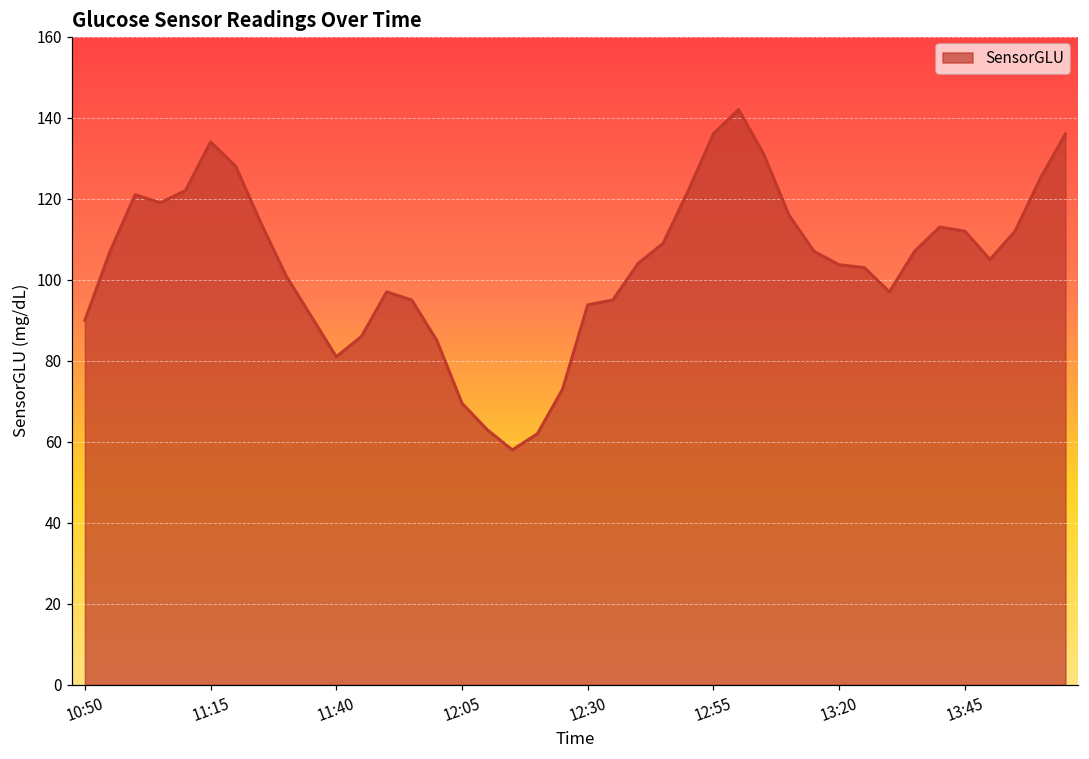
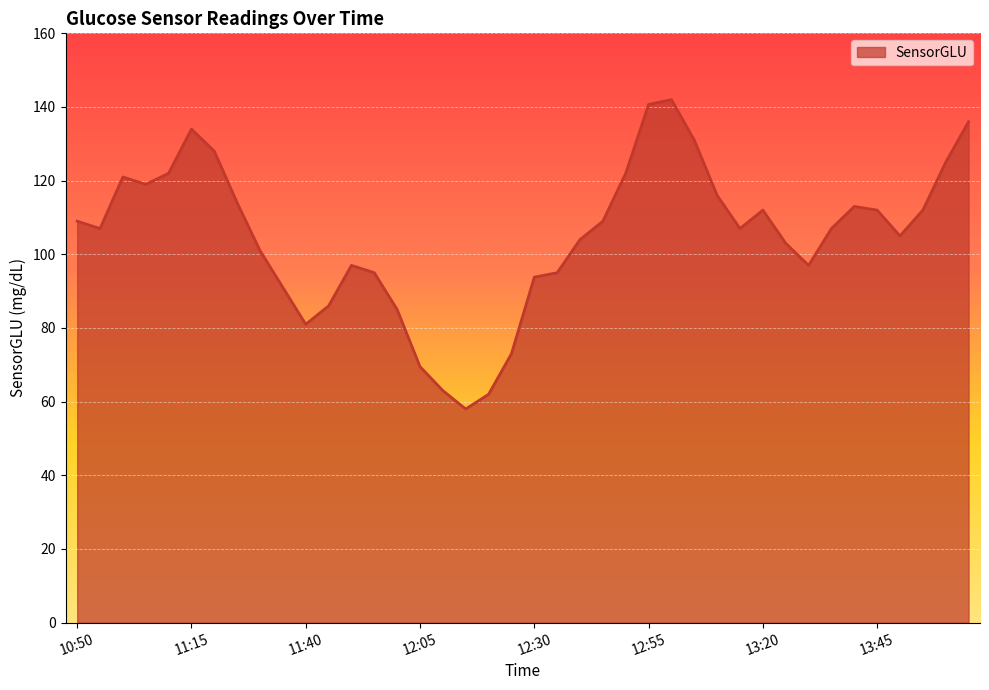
10:50: 90 -> 109
12:55: 136 -> 141
13:20: 104 -> 112
